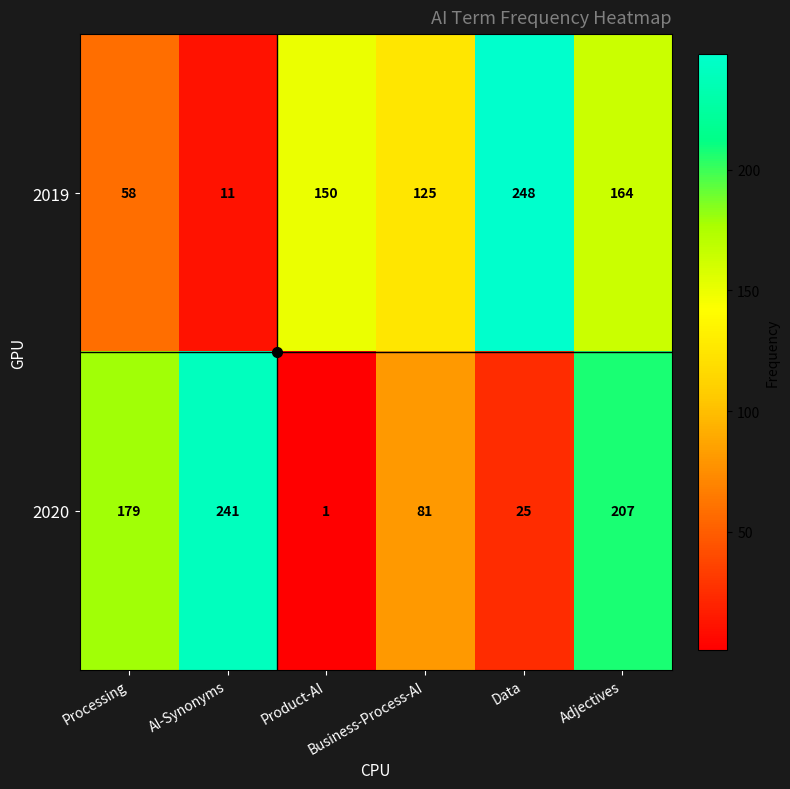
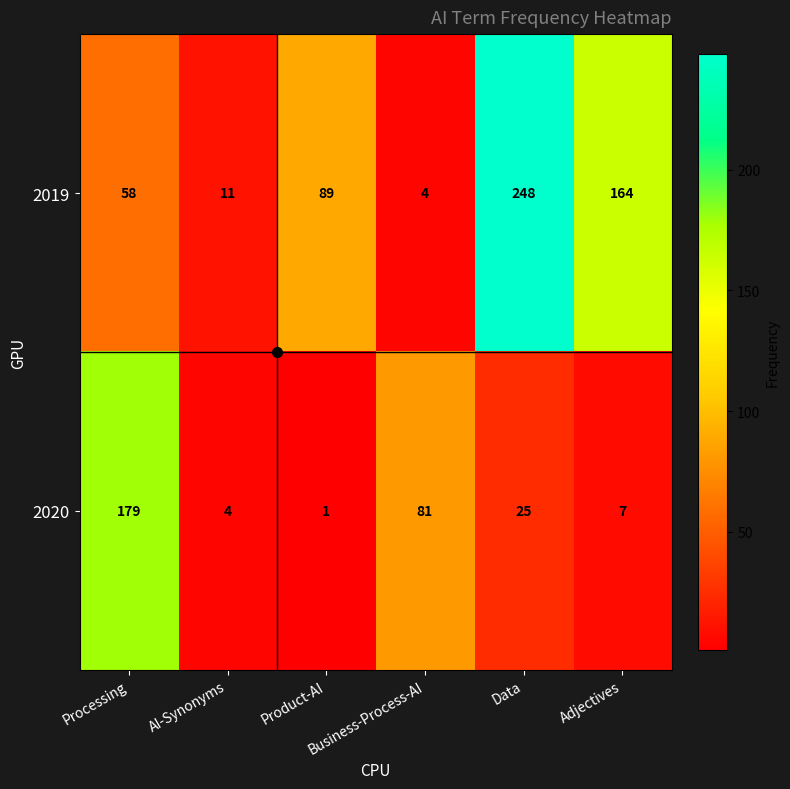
2019, Product-AI: 150 -> 89
2019, Business-Process-AI: 125 -> 4
2020, AI-Synonyms: 241 -> 4
2020, Adjectives: 207 -> 7
